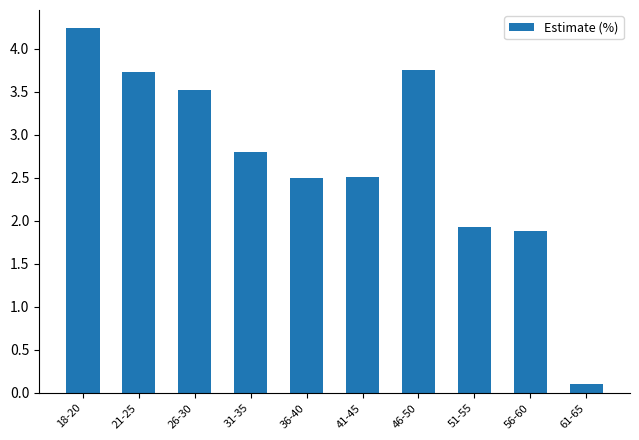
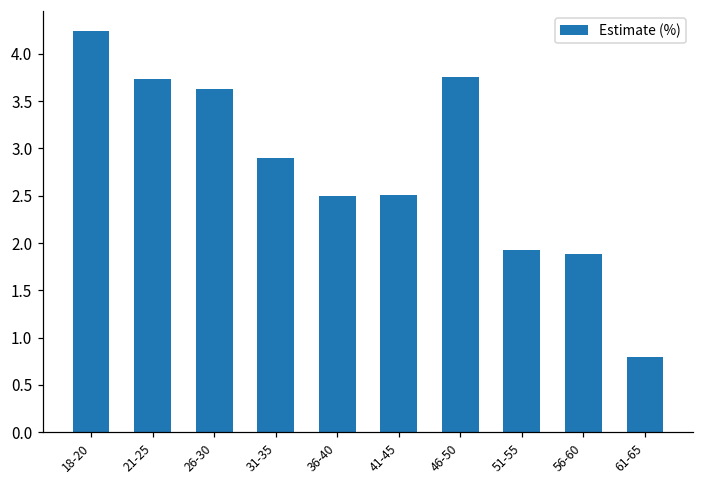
26-30: 3.5 -> 3.6
31-35: 2.8 -> 2.9
61-65: 0.1 -> 0.8
